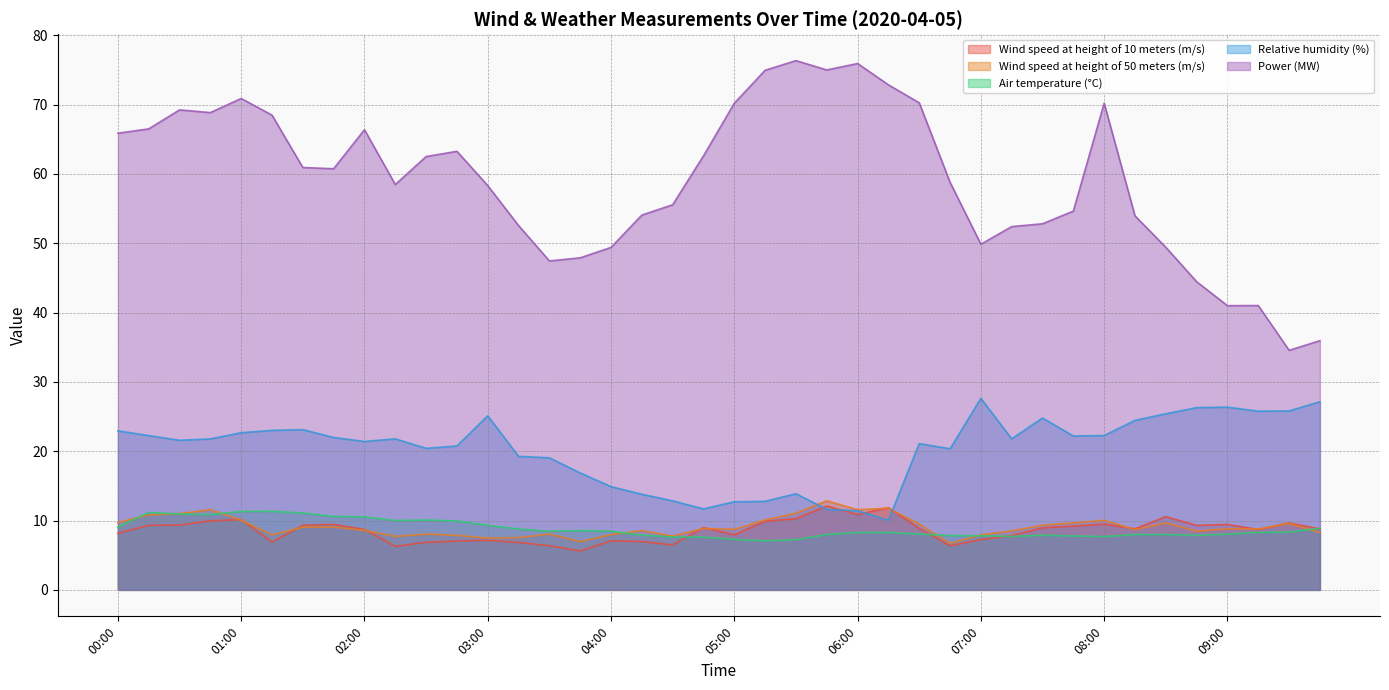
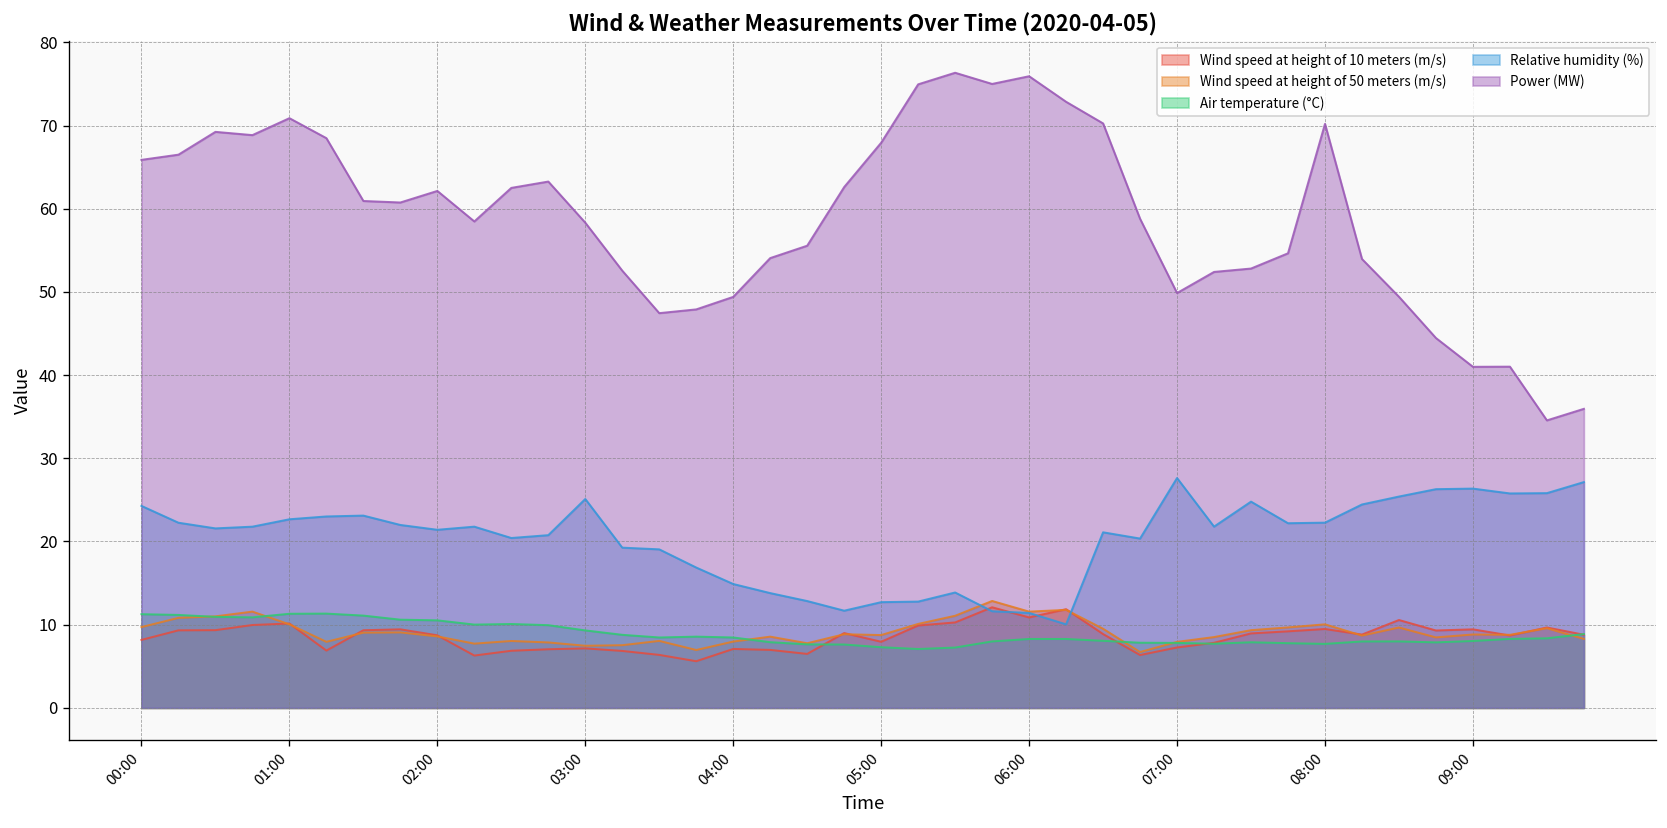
Air temperature (°C), 00:00: 9 -> 11
Relative humidity (%), 00:00: 23 -> 24
Power (MW), 02:00: 66 -> 62
Power (MW), 05:00: 70 -> 68
